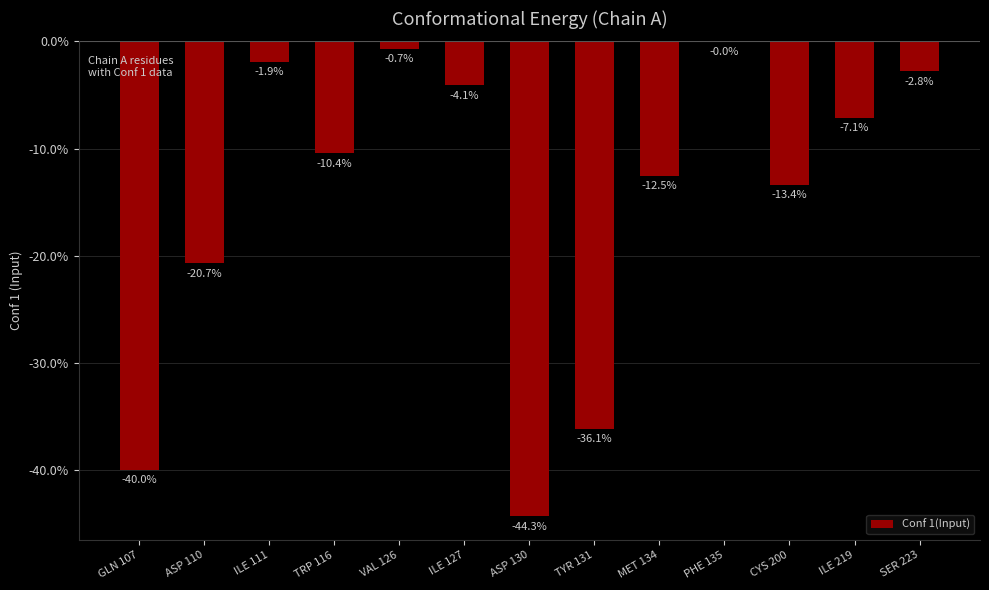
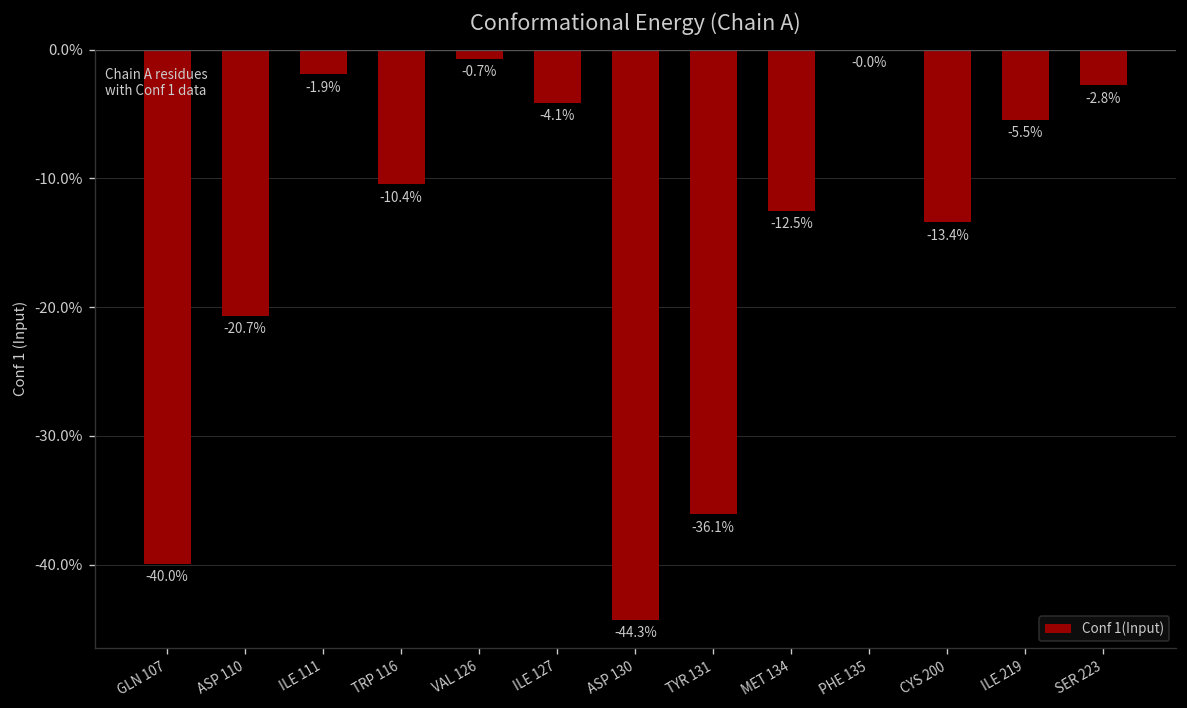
ILE 219: -7.1% -> -5.5%
